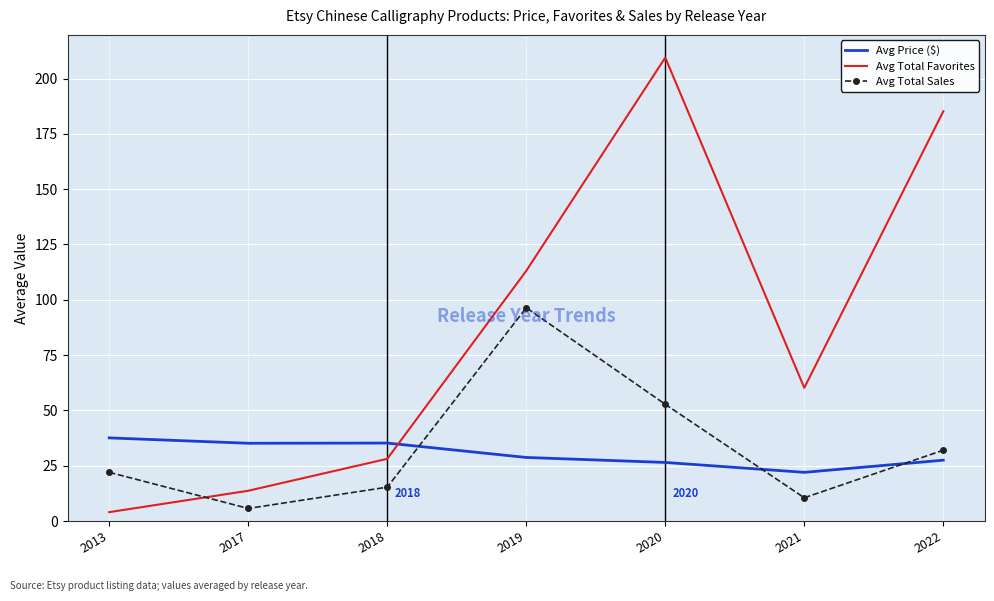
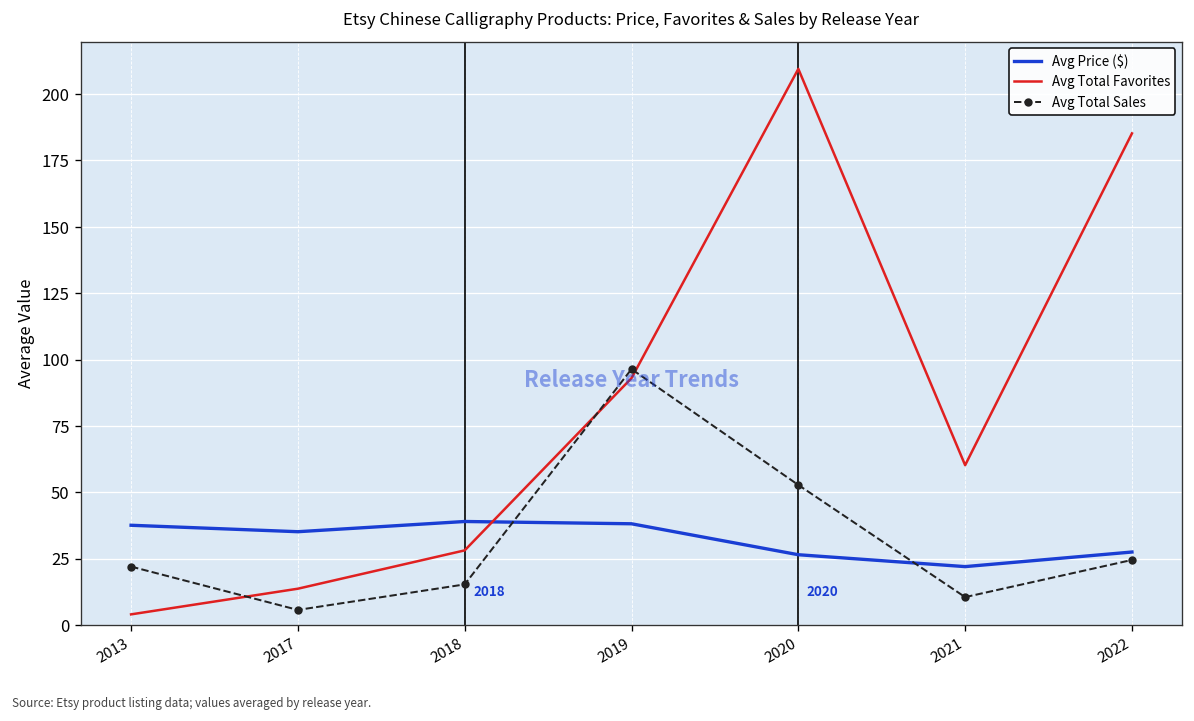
Avg Price ($), 2018: 35 -> 39
Avg Price ($), 2019: 29 -> 38
Avg Total Favorites, 2019: 113 -> 93
Avg Total Sales, 2022: 32 -> 25
